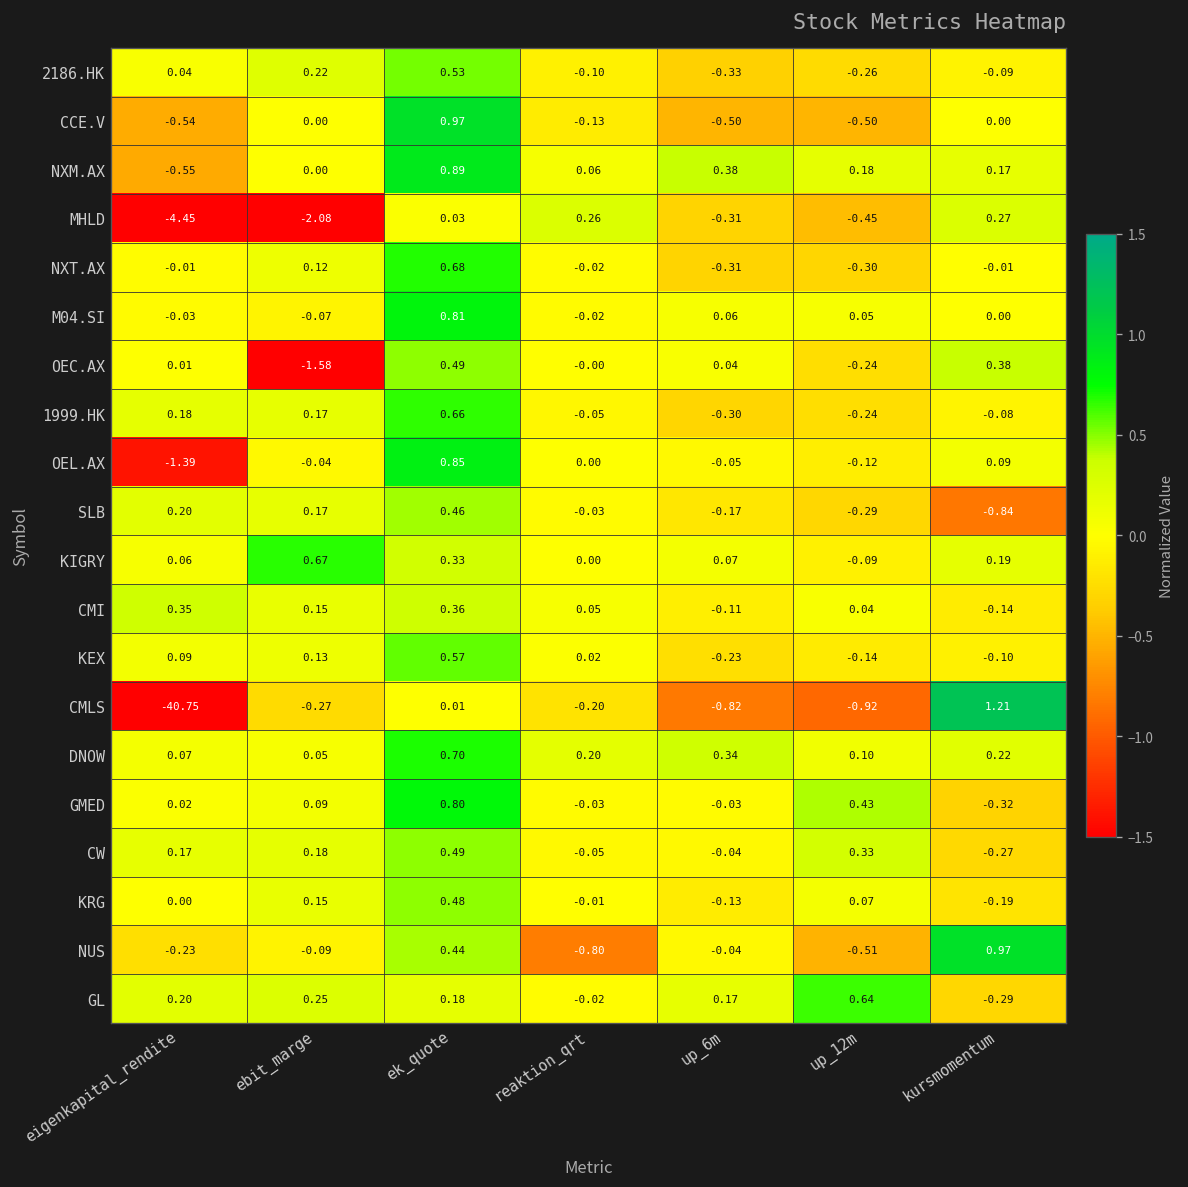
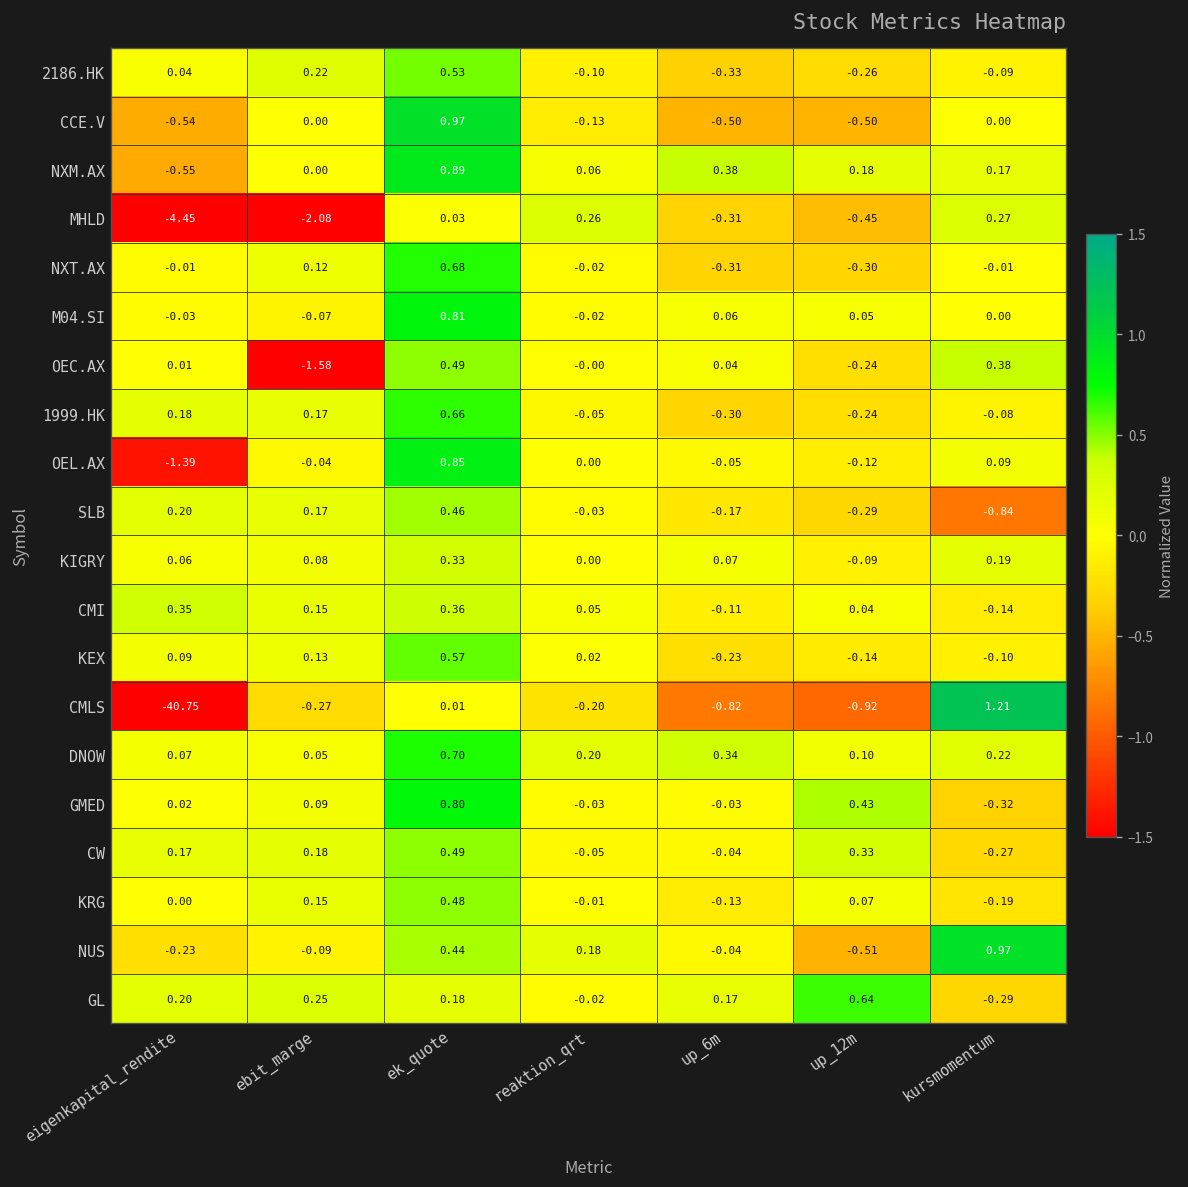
KIGRY, ebit_marge: 0.67 -> 0.08
NUS, reaktion_qrt: -0.80 -> 0.18
